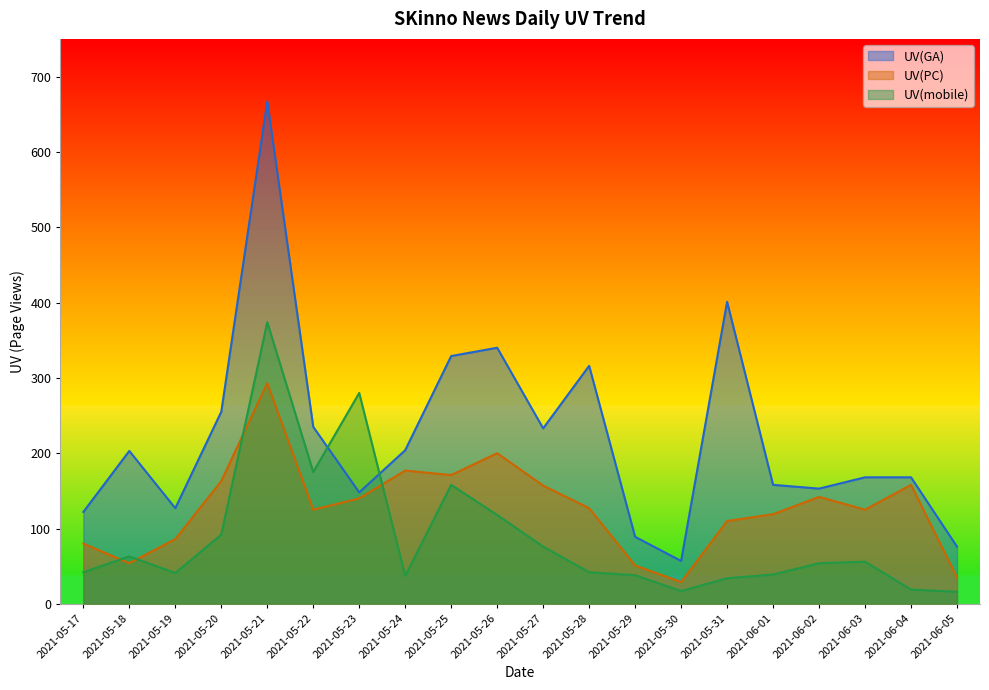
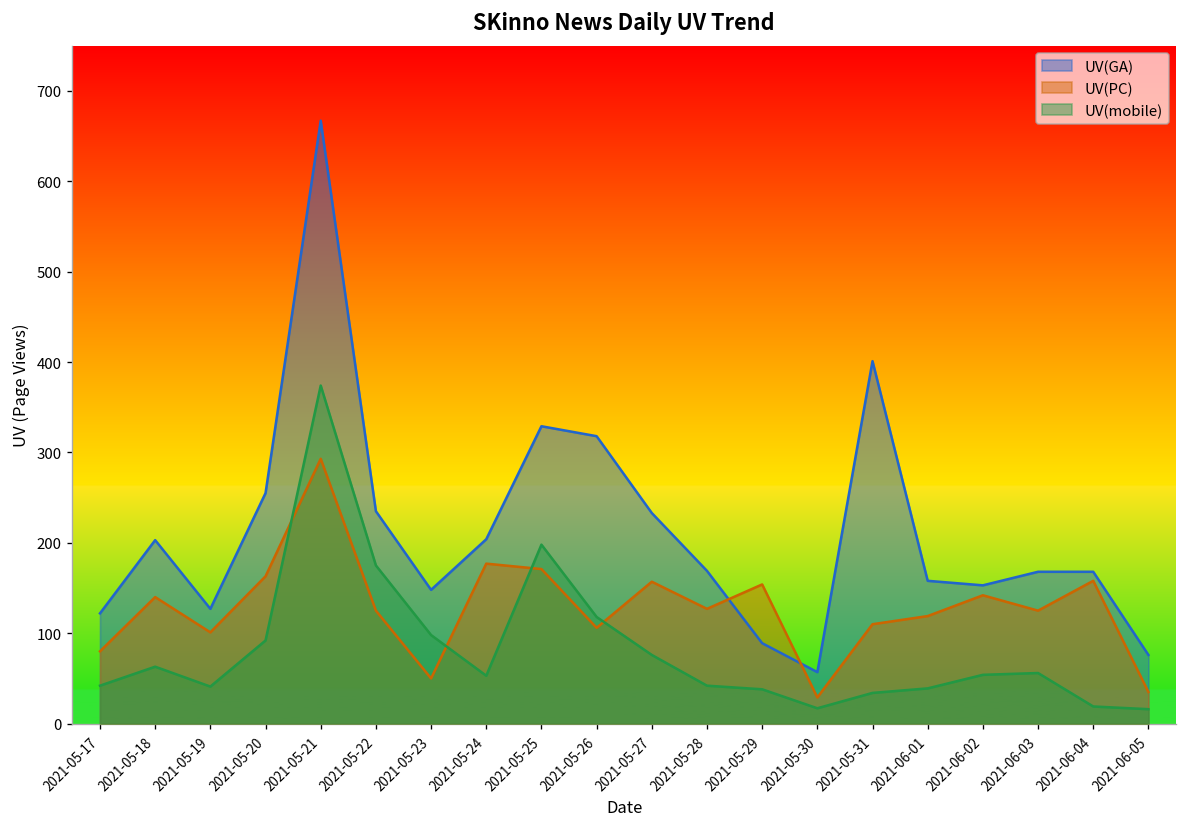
UV(PC), 2021-05-18: 50 -> 140
UV(PC), 2021-05-19: 90 -> 100
UV(PC), 2021-05-23: 140 -> 50
UV(mobile), 2021-05-23: 280 -> 100
UV(mobile), 2021-05-24: 40 -> 50
UV(mobile), 2021-05-25: 160 -> 200
UV(GA), 2021-05-26: 340 -> 320
UV(PC), 2021-05-26: 200 -> 110
UV(GA), 2021-05-28: 320 -> 170
UV(PC), 2021-05-29: 50 -> 150
